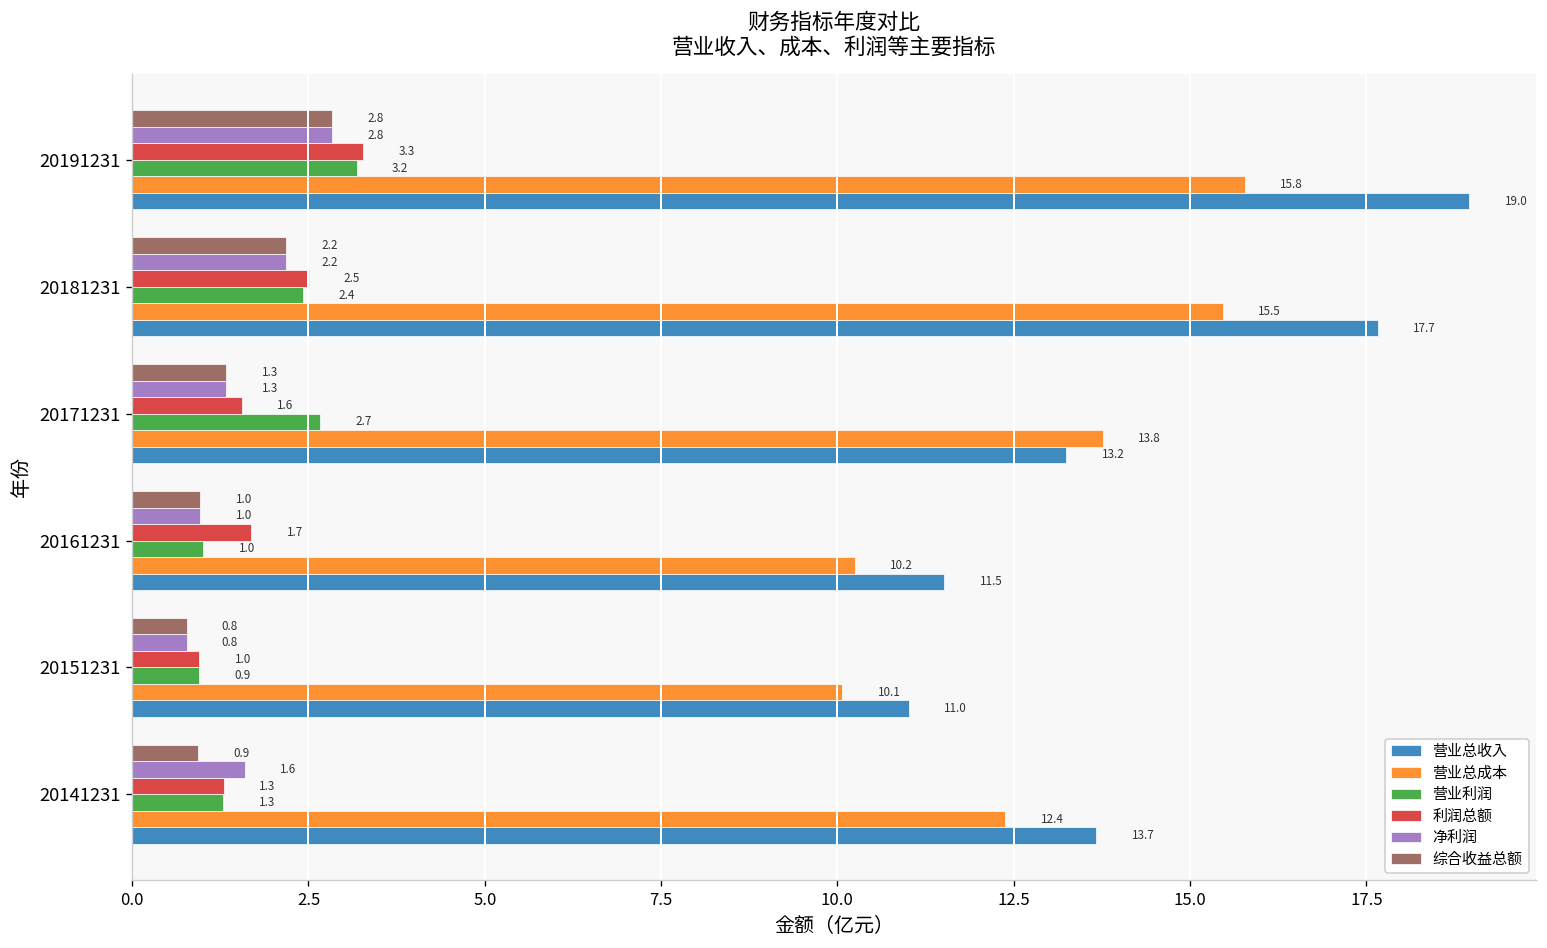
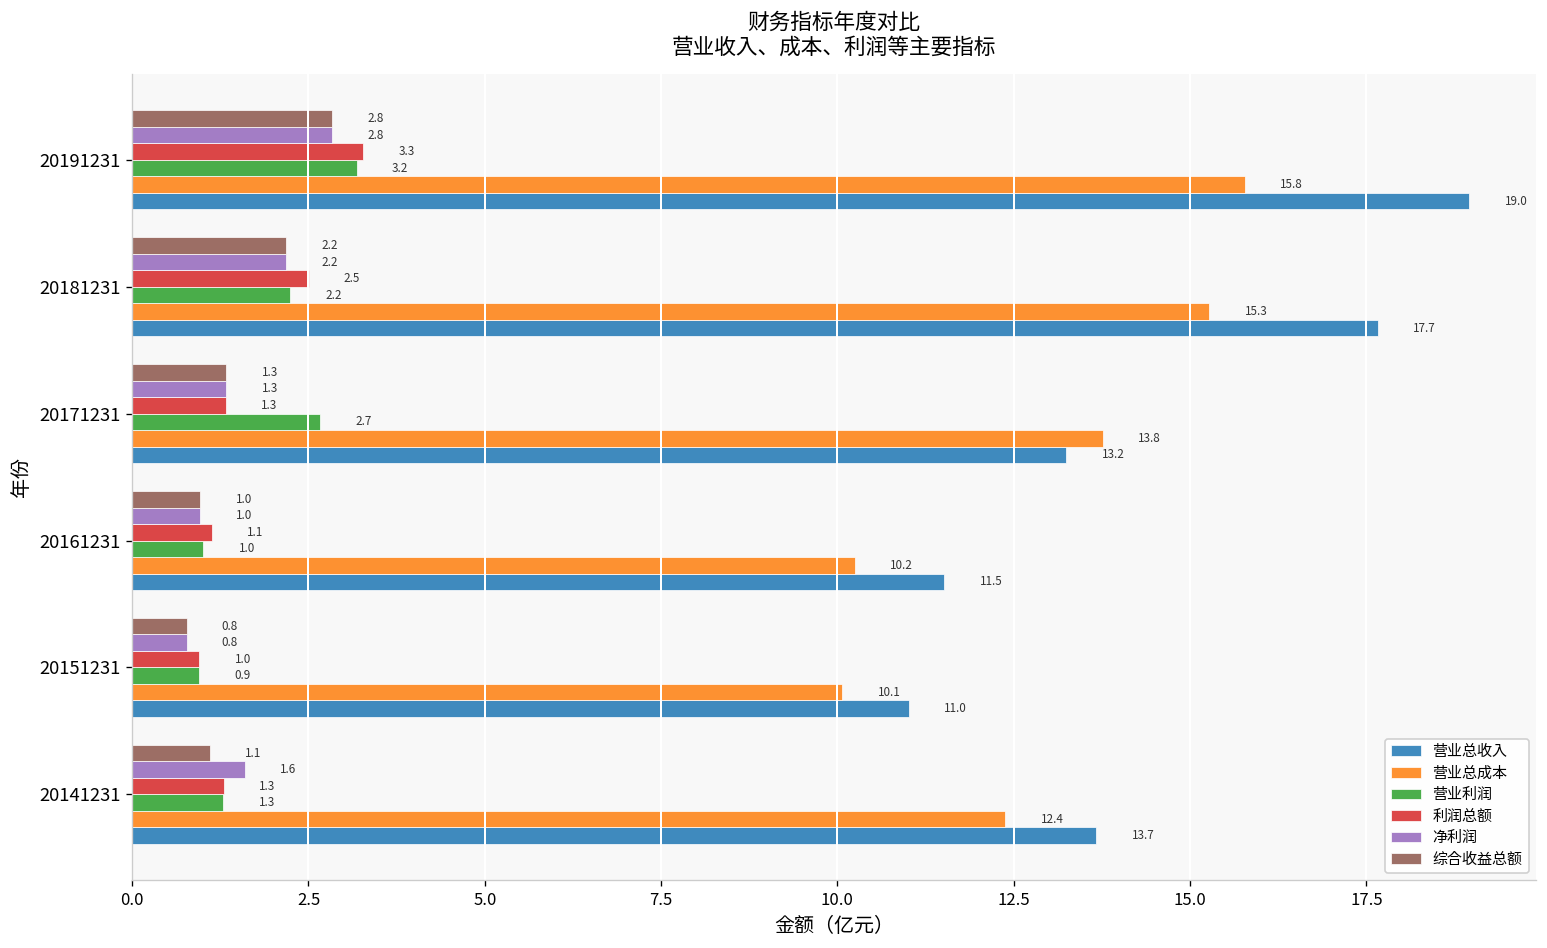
营业利润, 20181231: 2.4 -> 2.2
营业总成本, 20181231: 15.5 -> 15.3
利润总额, 20171231: 1.6 -> 1.3
利润总额, 20161231: 1.7 -> 1.1
综合收益总额, 20141231: 0.9 -> 1.1
